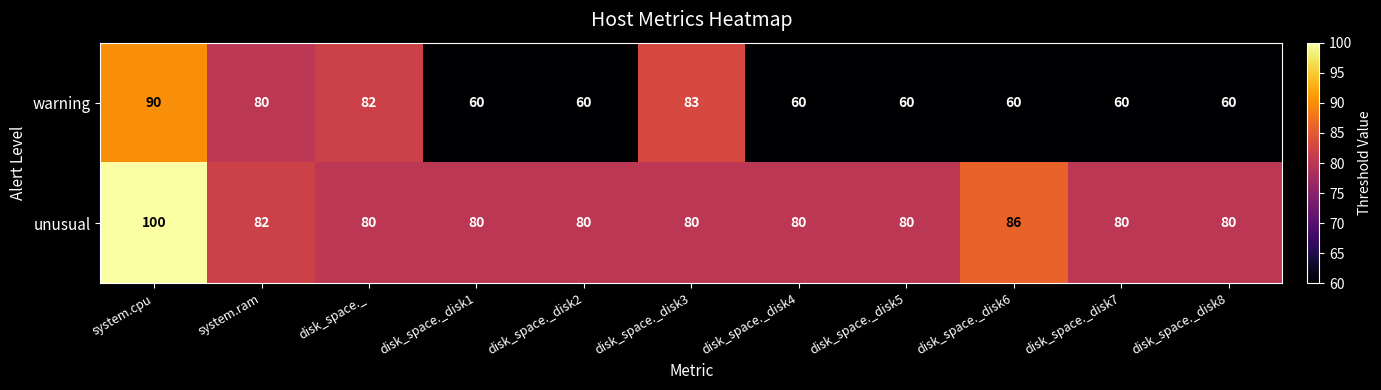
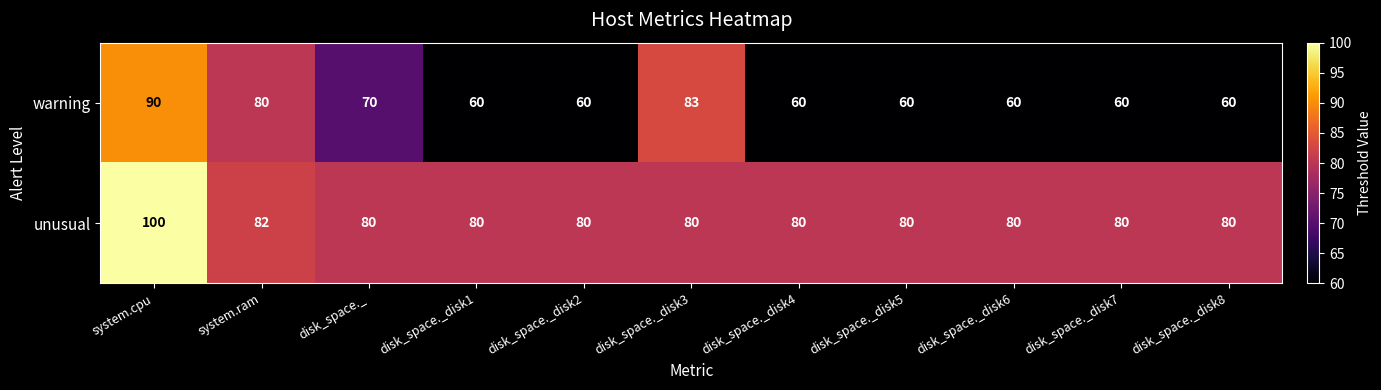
warning, disk_space._: 82 -> 70
unusual, disk_space._disk6: 86 -> 80
